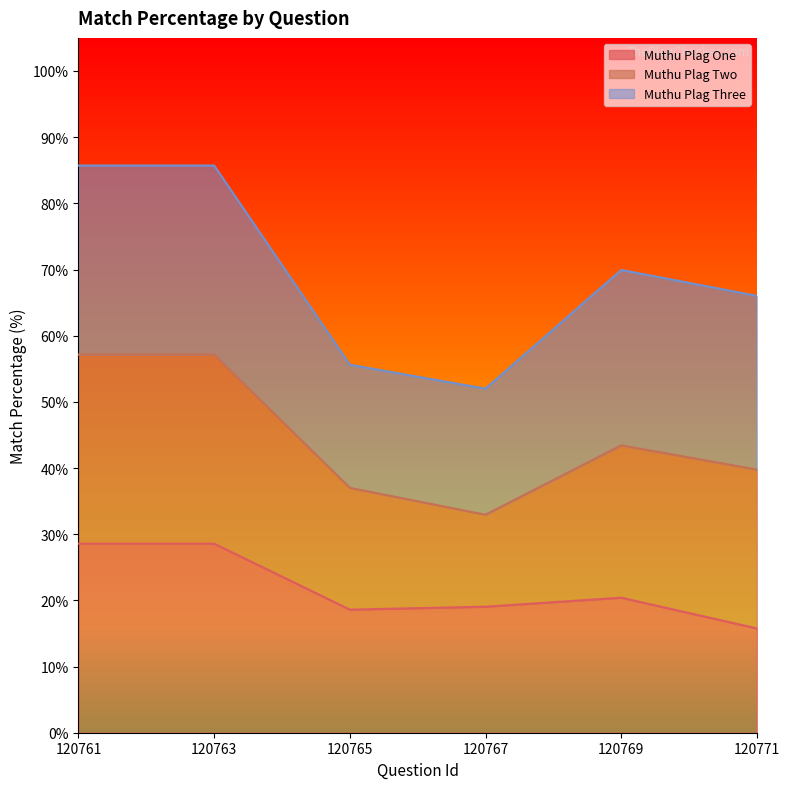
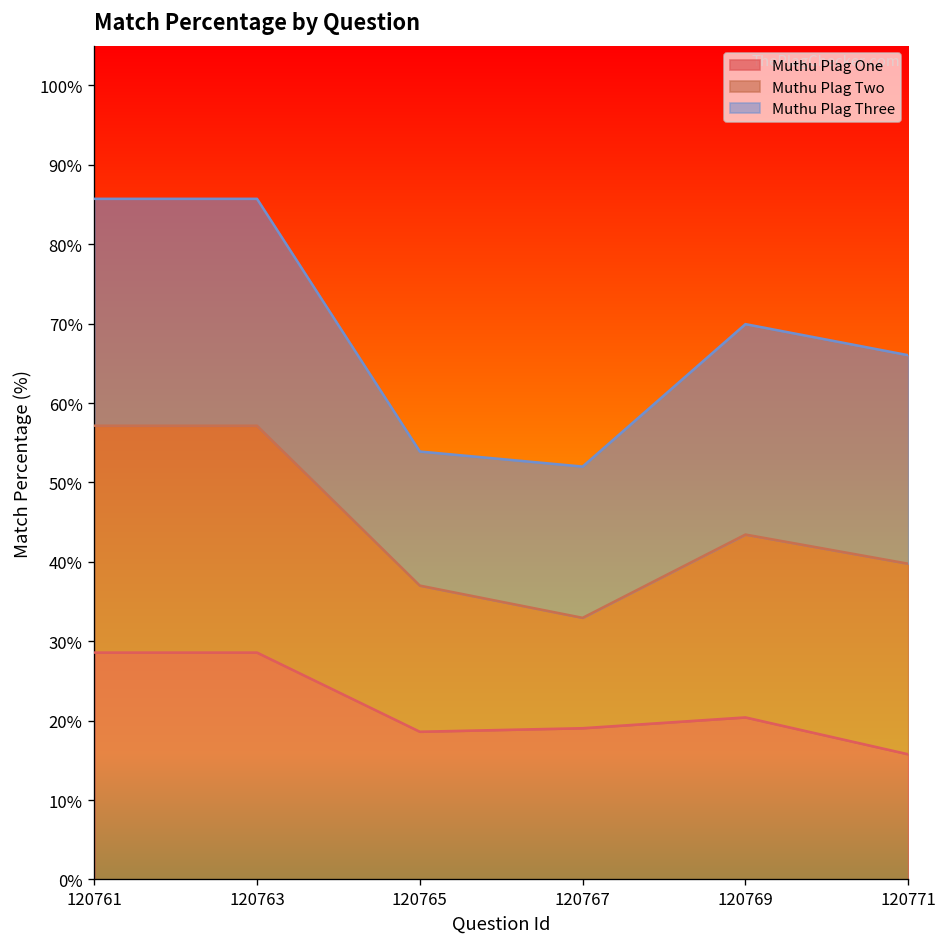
Muthu Plag Three, 120765: 19% -> 17%
